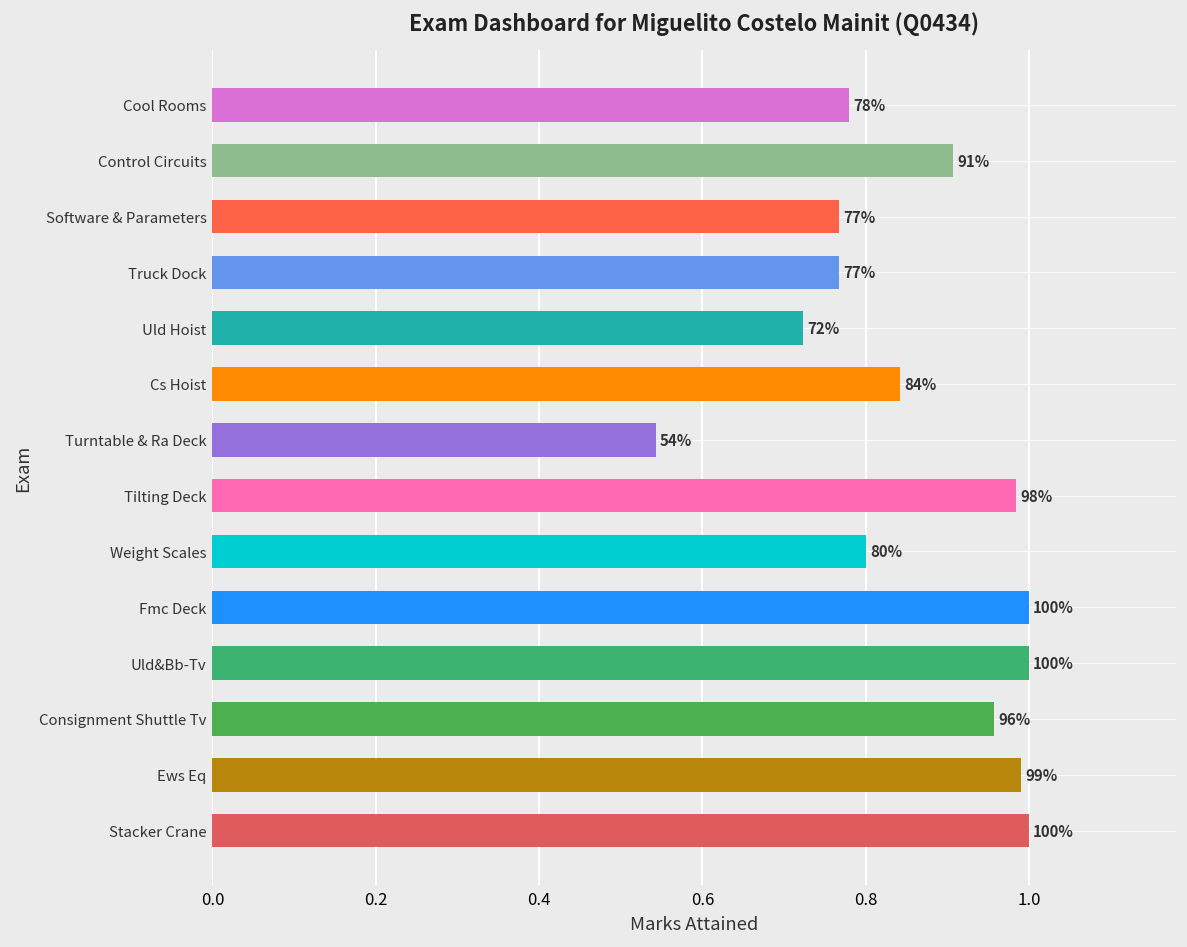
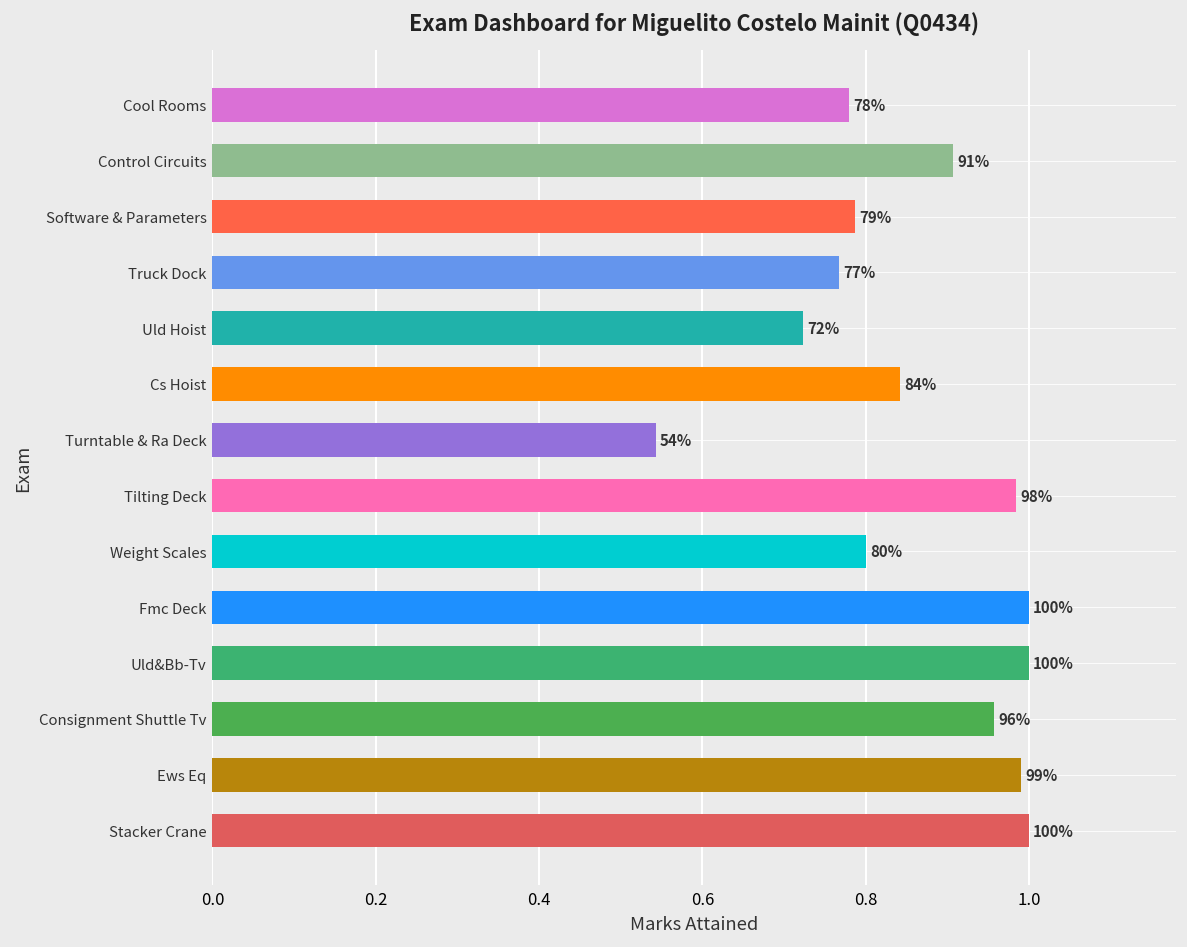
Software & Parameters: 77% -> 79%
